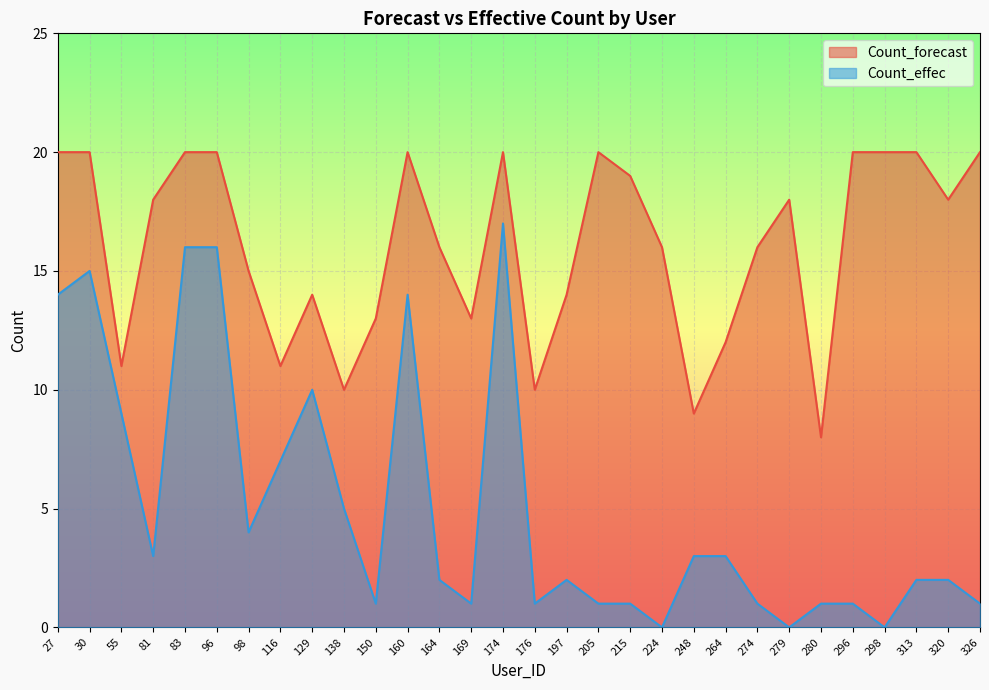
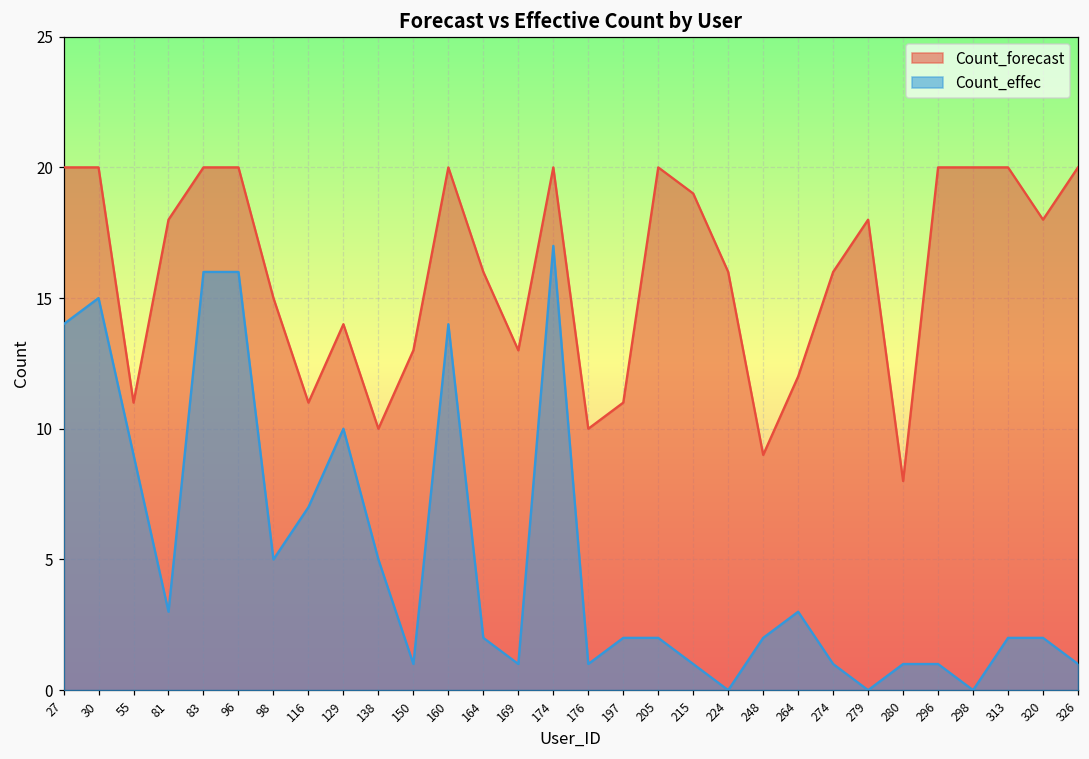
Count_effec, 98: 4 -> 5
Count_forecast, 197: 14 -> 11
Count_effec, 205: 1 -> 2
Count_effec, 248: 3 -> 2
